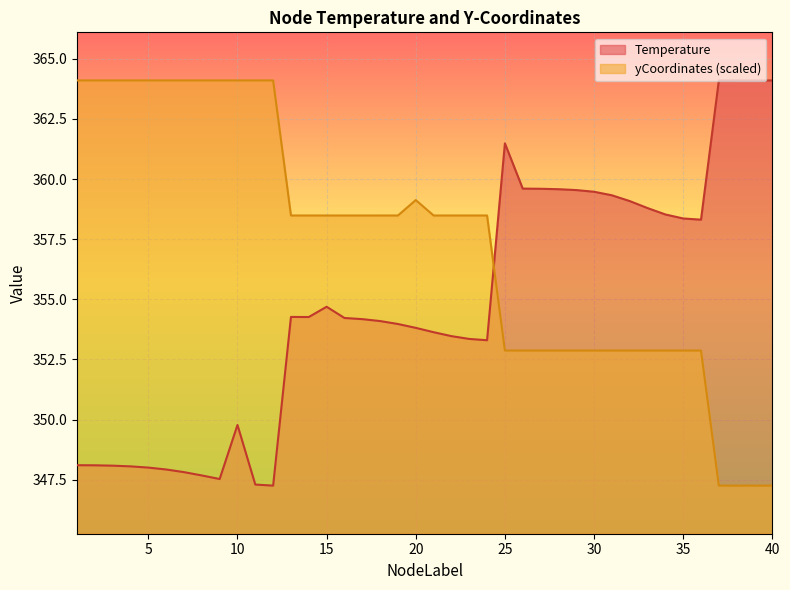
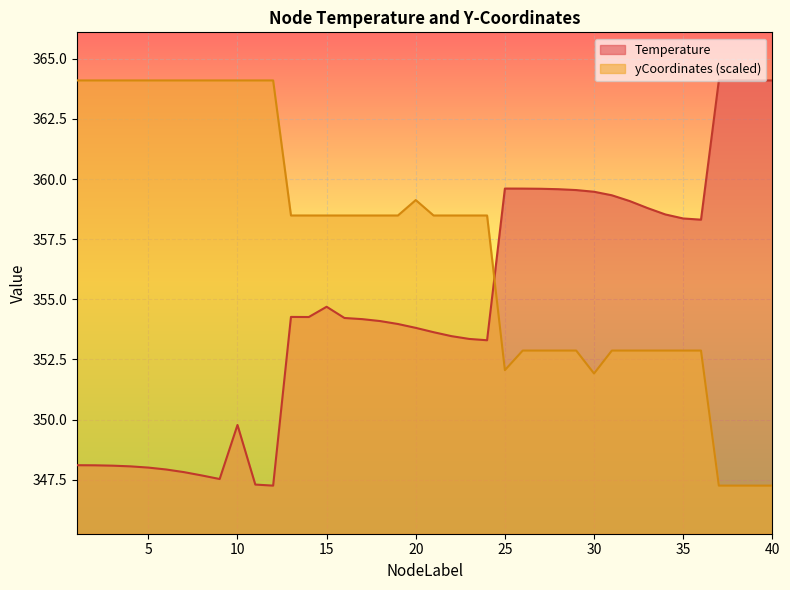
Temperature, 25: 361.5 -> 359.6
yCoordinates (scaled), 25: 352.9 -> 352.1
yCoordinates (scaled), 30: 352.9 -> 351.9
